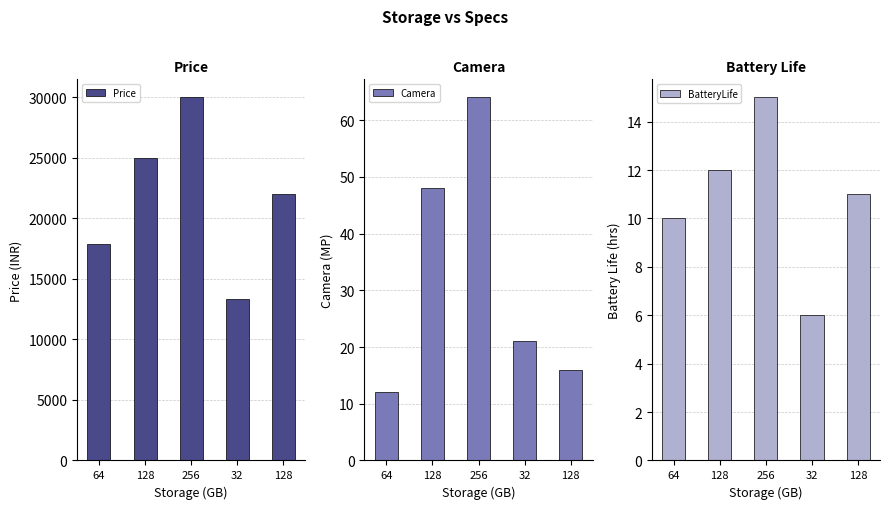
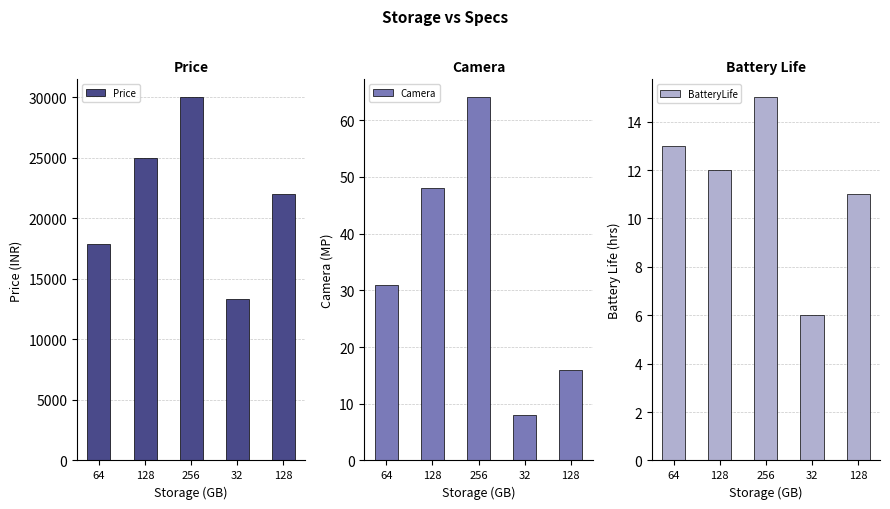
Camera, 64: 12 -> 31
Camera, 32: 21 -> 8
Battery Life, 64: 10 -> 13
